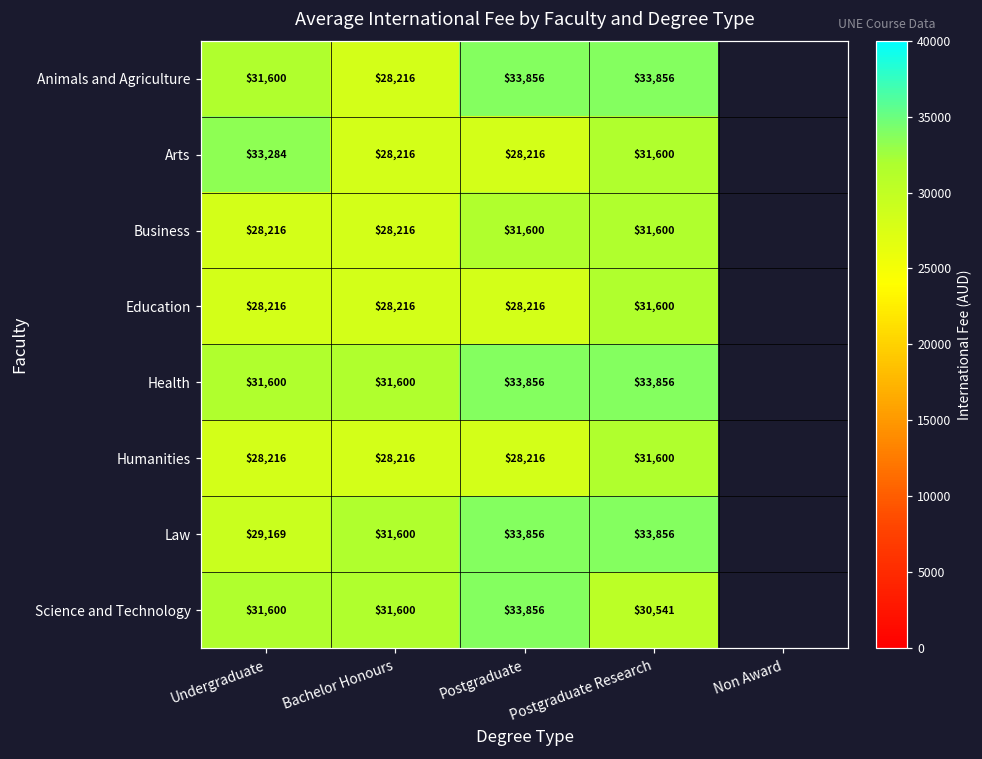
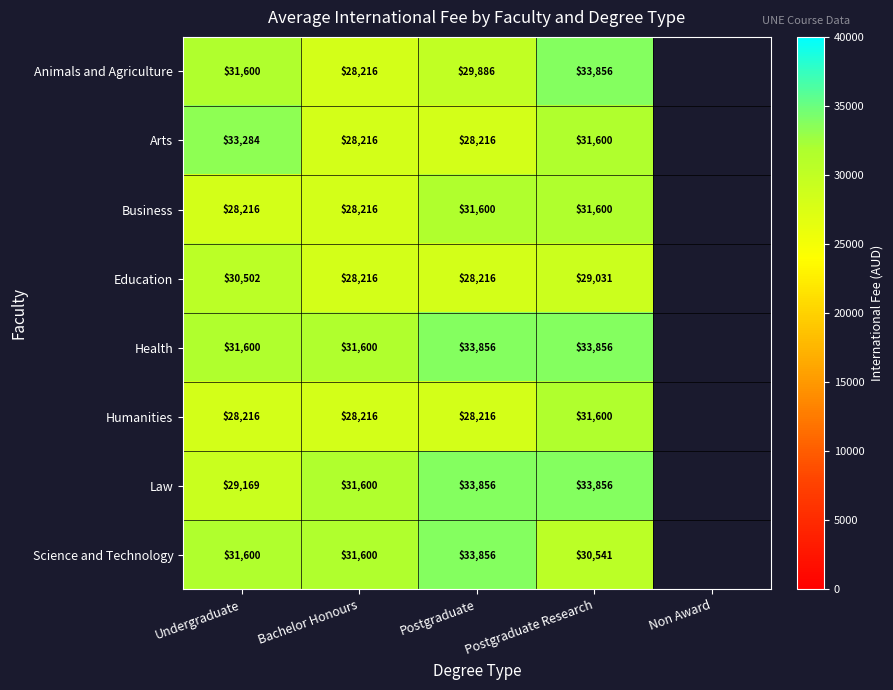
Animals and Agriculture, Postgraduate: $33,856 -> $29,886
Education, Undergraduate: $28,216 -> $30,502
Education, Postgraduate Research: $31,600 -> $29,031
